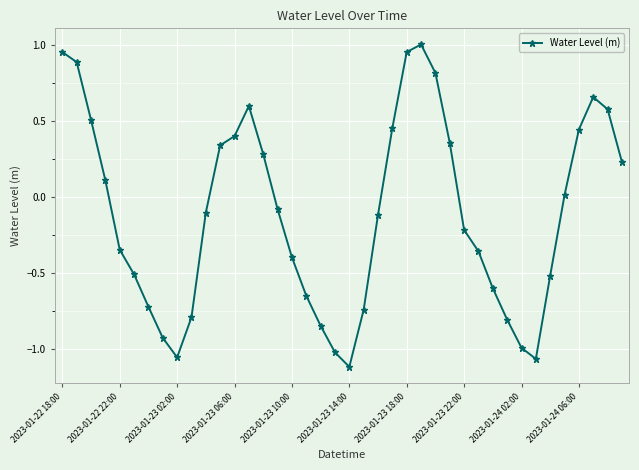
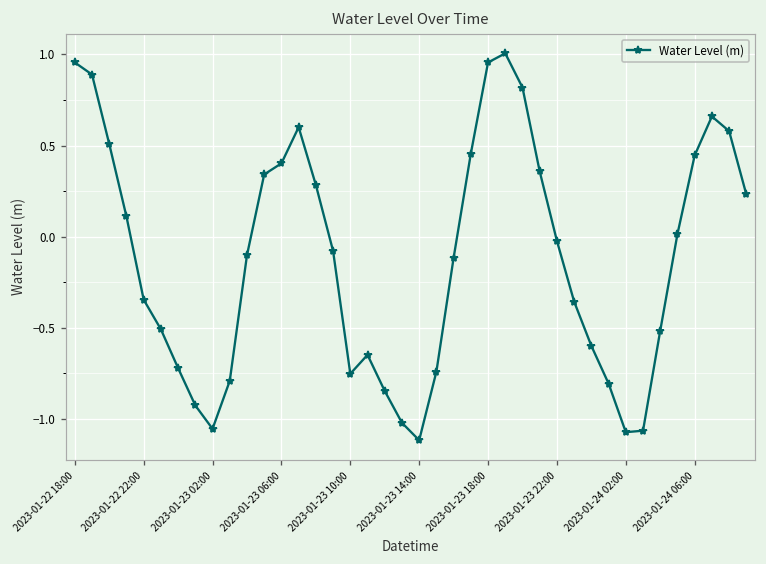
2023-01-23 10:00: -0.40 -> -0.75
2023-01-23 22:00: -0.22 -> -0.02
2023-01-24 02:00: -0.99 -> -1.07
